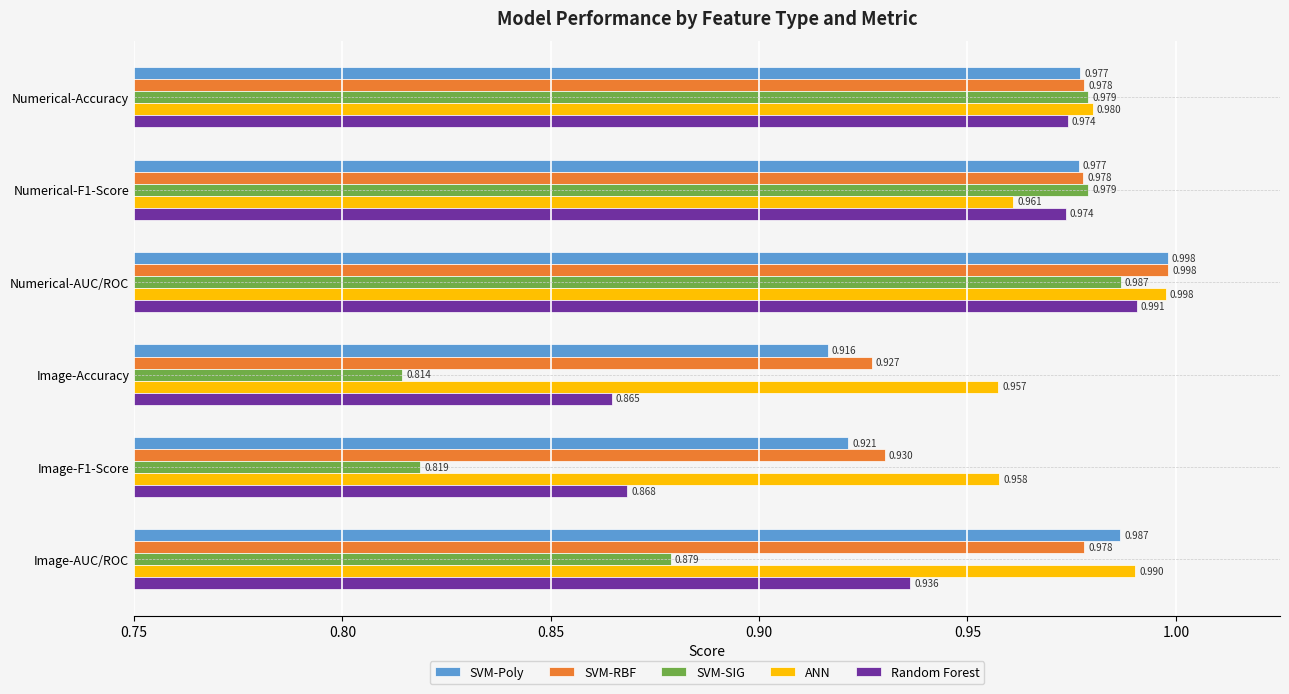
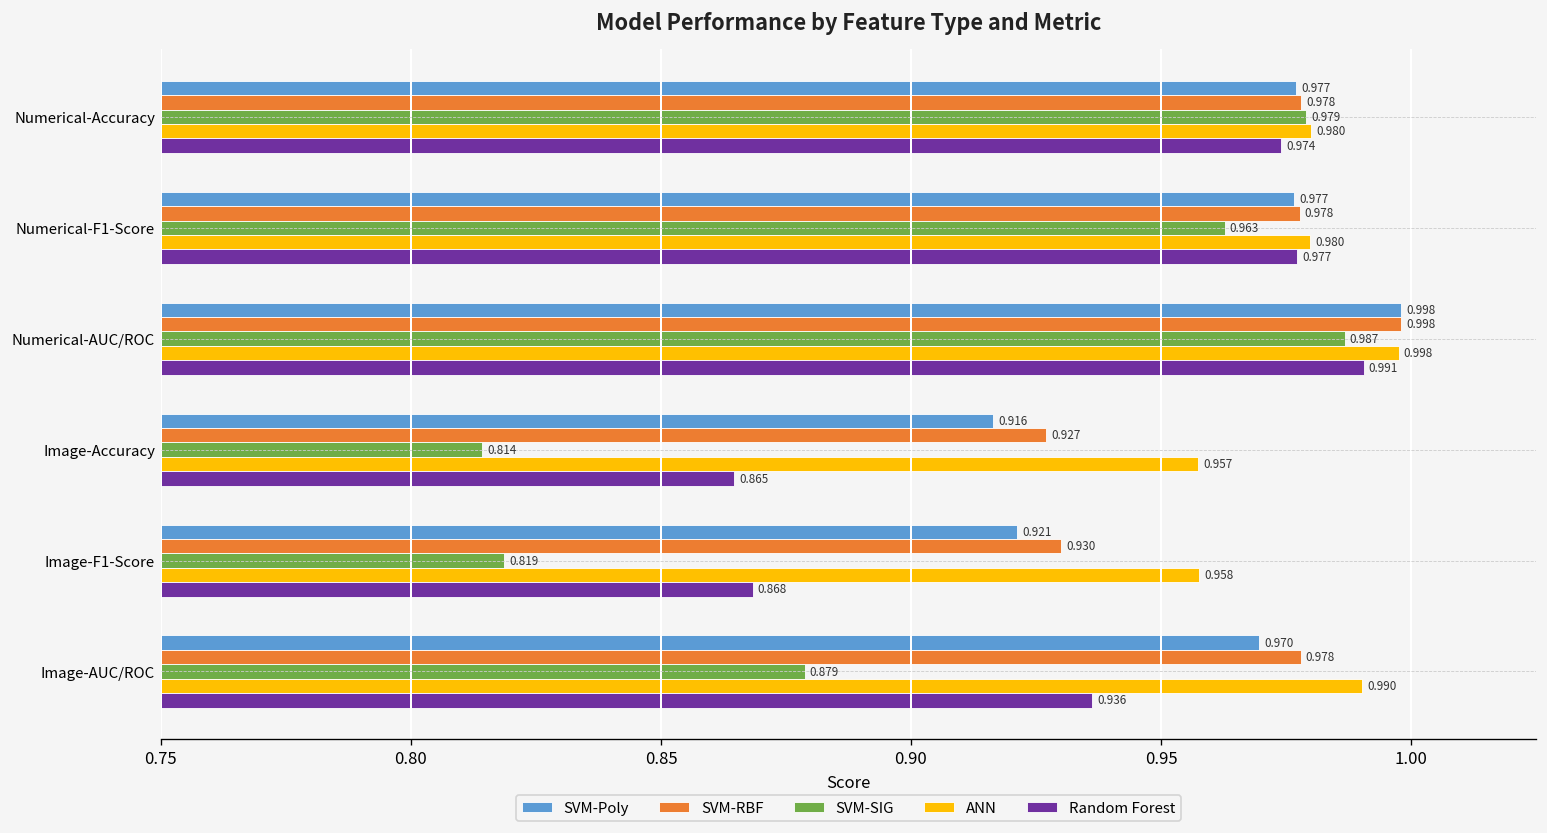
SVM-SIG, Numerical-F1-Score: 0.979 -> 0.963
ANN, Numerical-F1-Score: 0.961 -> 0.980
Random Forest, Numerical-F1-Score: 0.974 -> 0.977
SVM-Poly, Image-AUC/ROC: 0.987 -> 0.970
